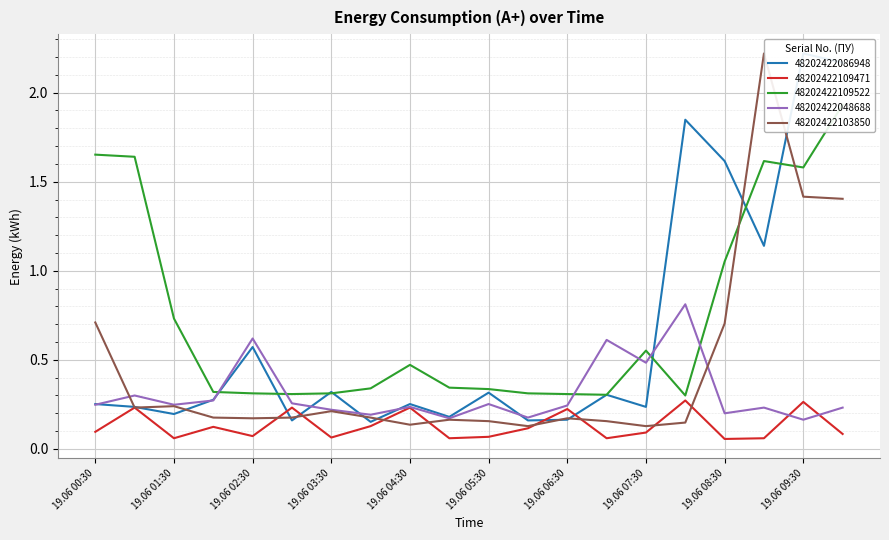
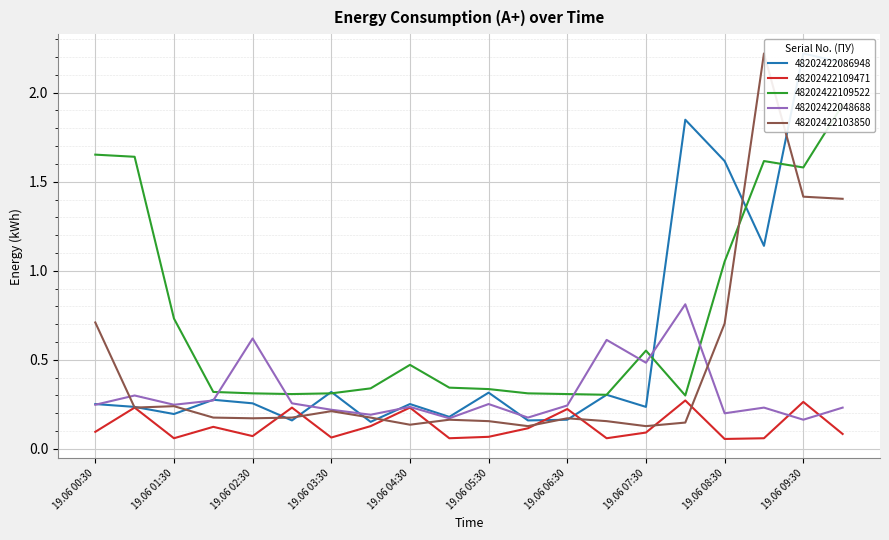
48202422086948, 19.06 02:30: 0.57 -> 0.26
